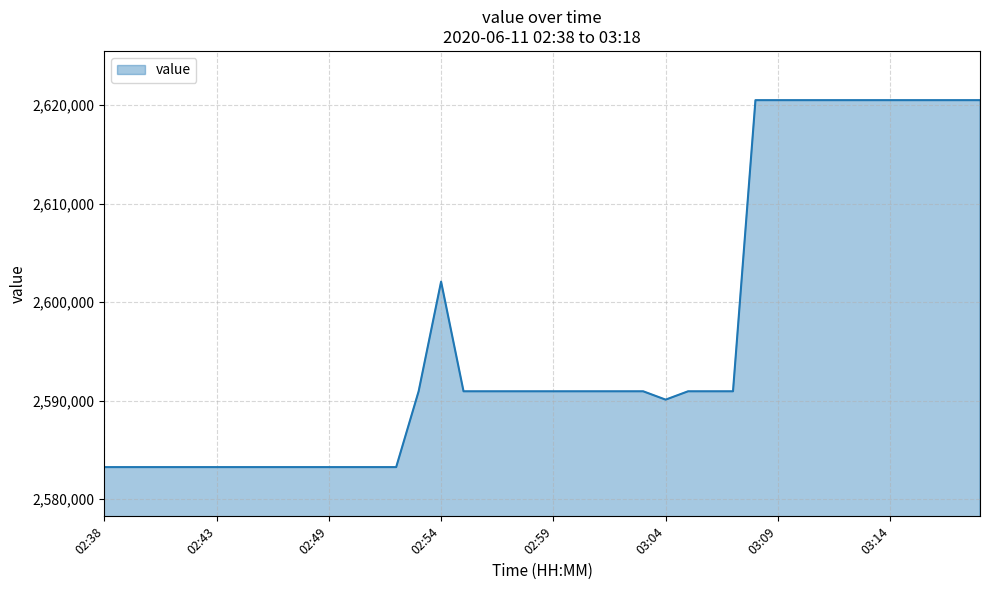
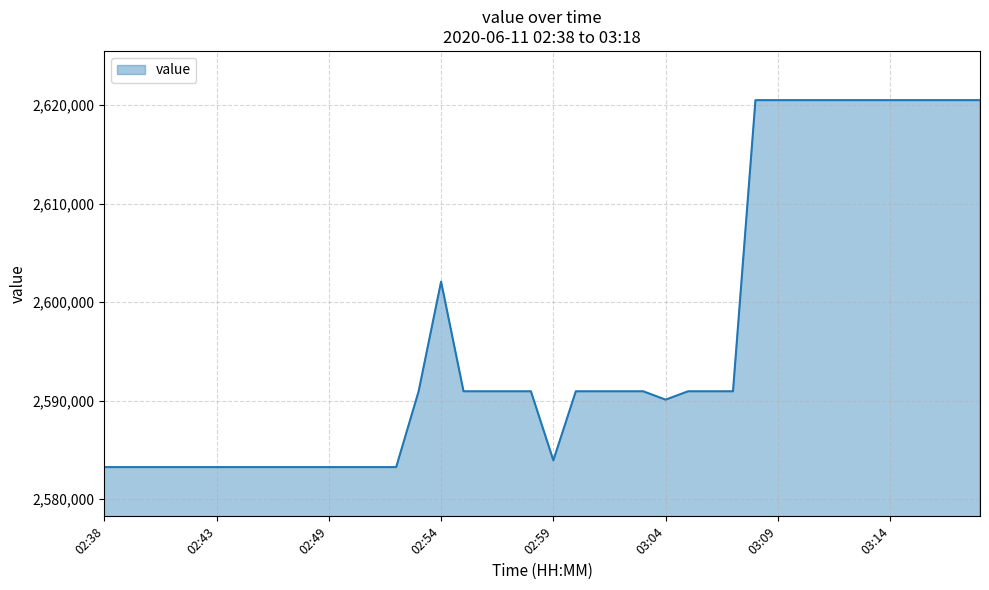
02:59: 2,591,000 -> 2,584,000
